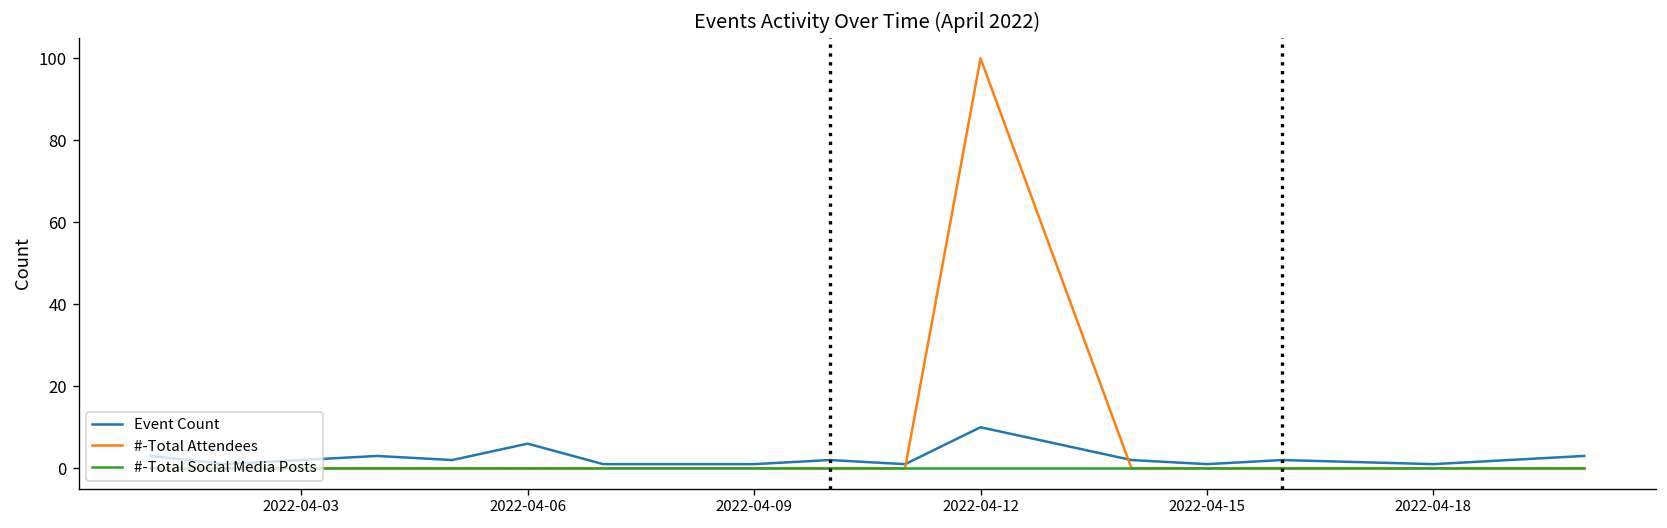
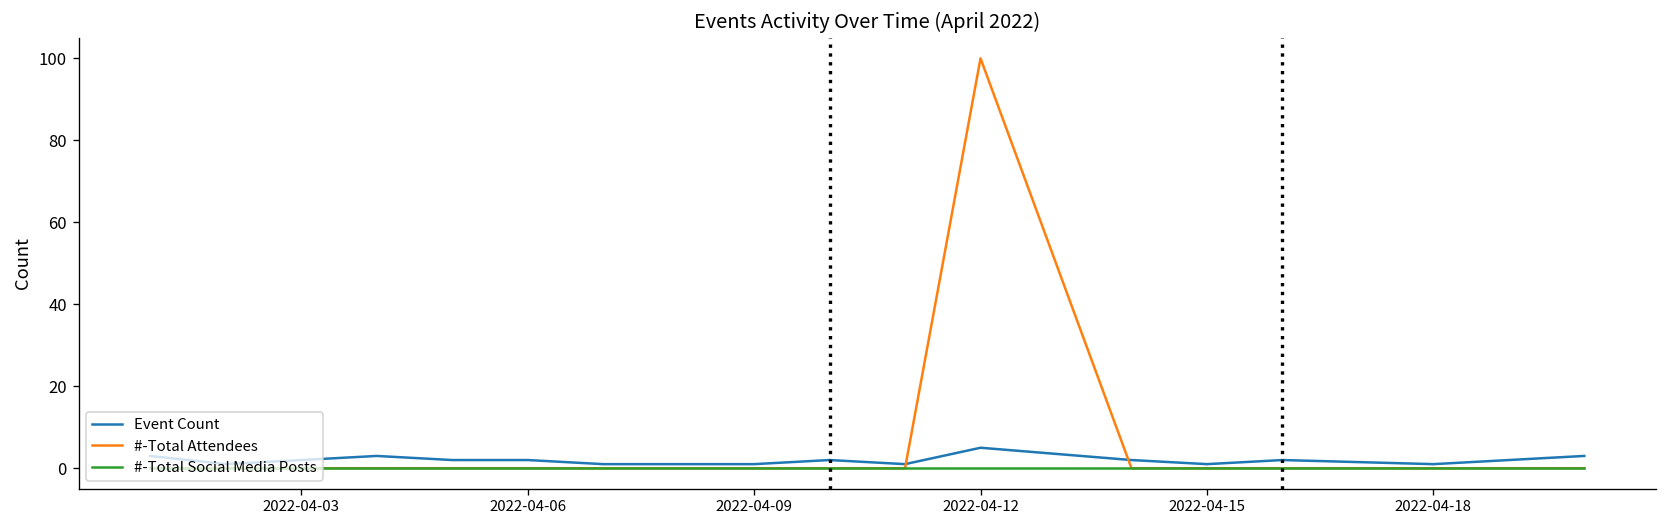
Event Count, 2022-04-06: 6 -> 2
Event Count, 2022-04-12: 10 -> 5
